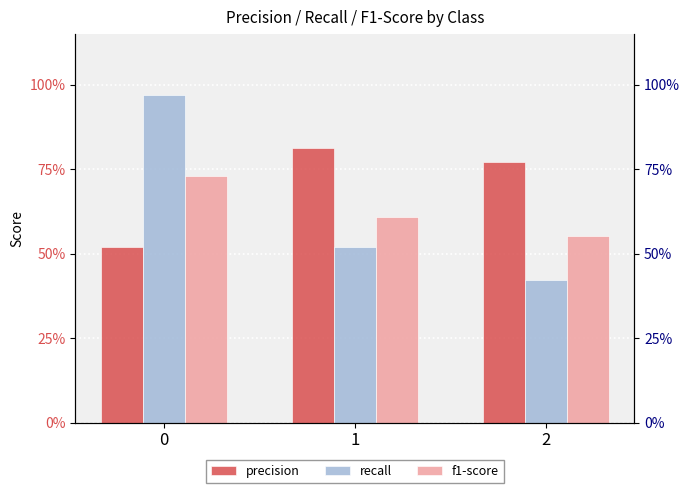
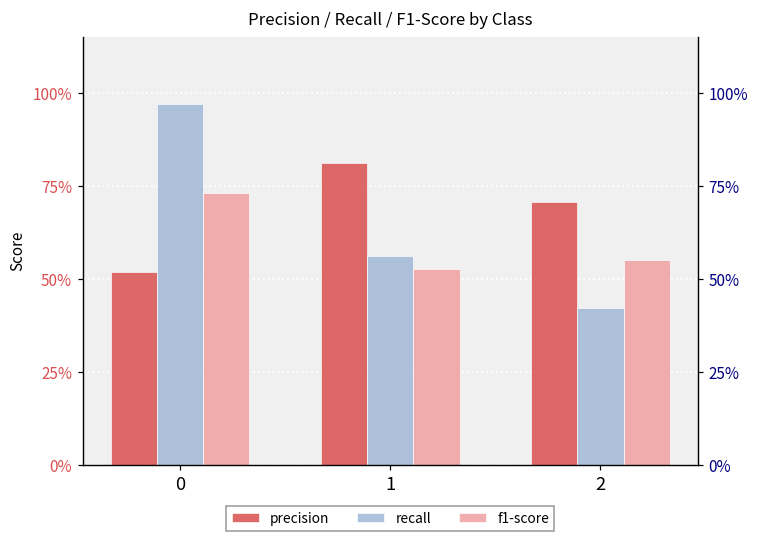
recall, 1: 52% -> 56%
f1-score, 1: 61% -> 53%
precision, 2: 77% -> 71%
